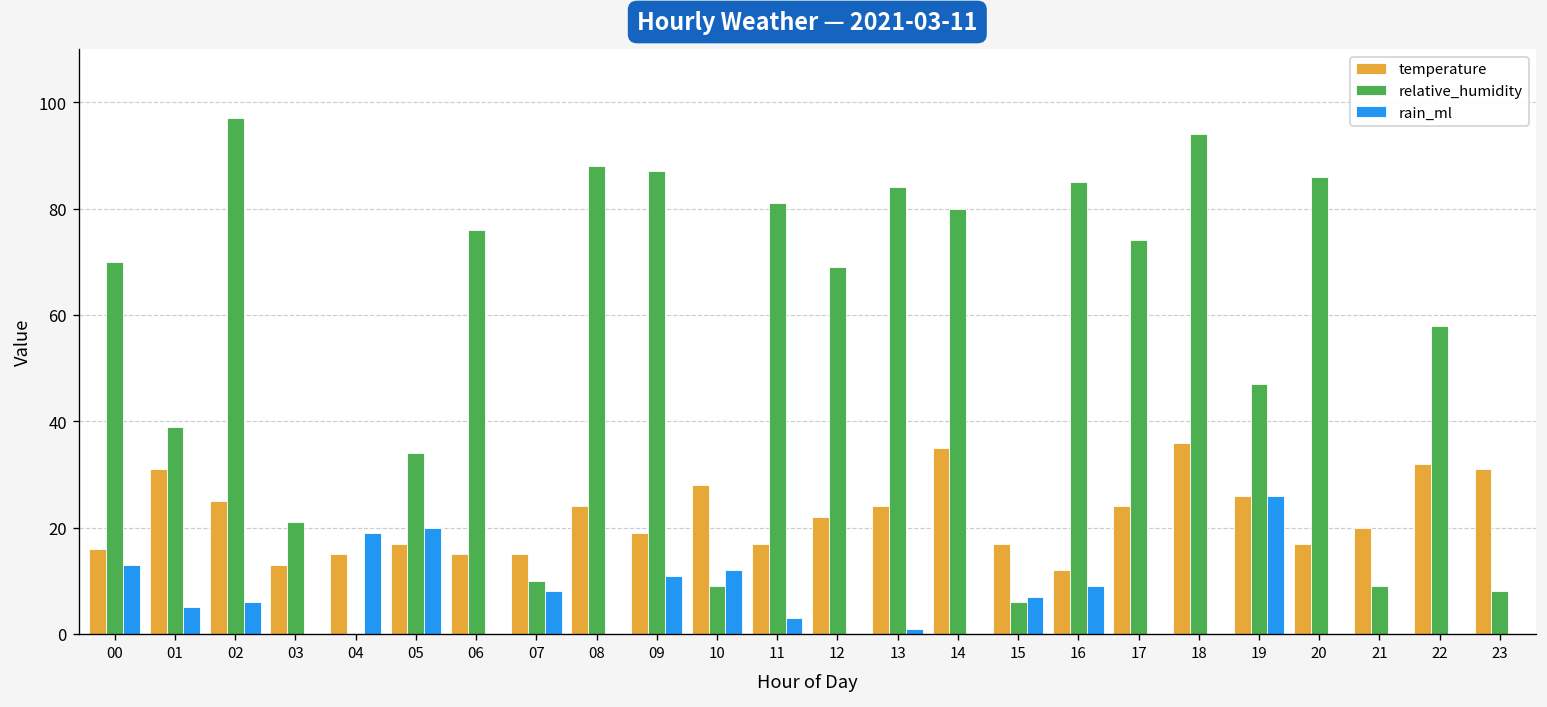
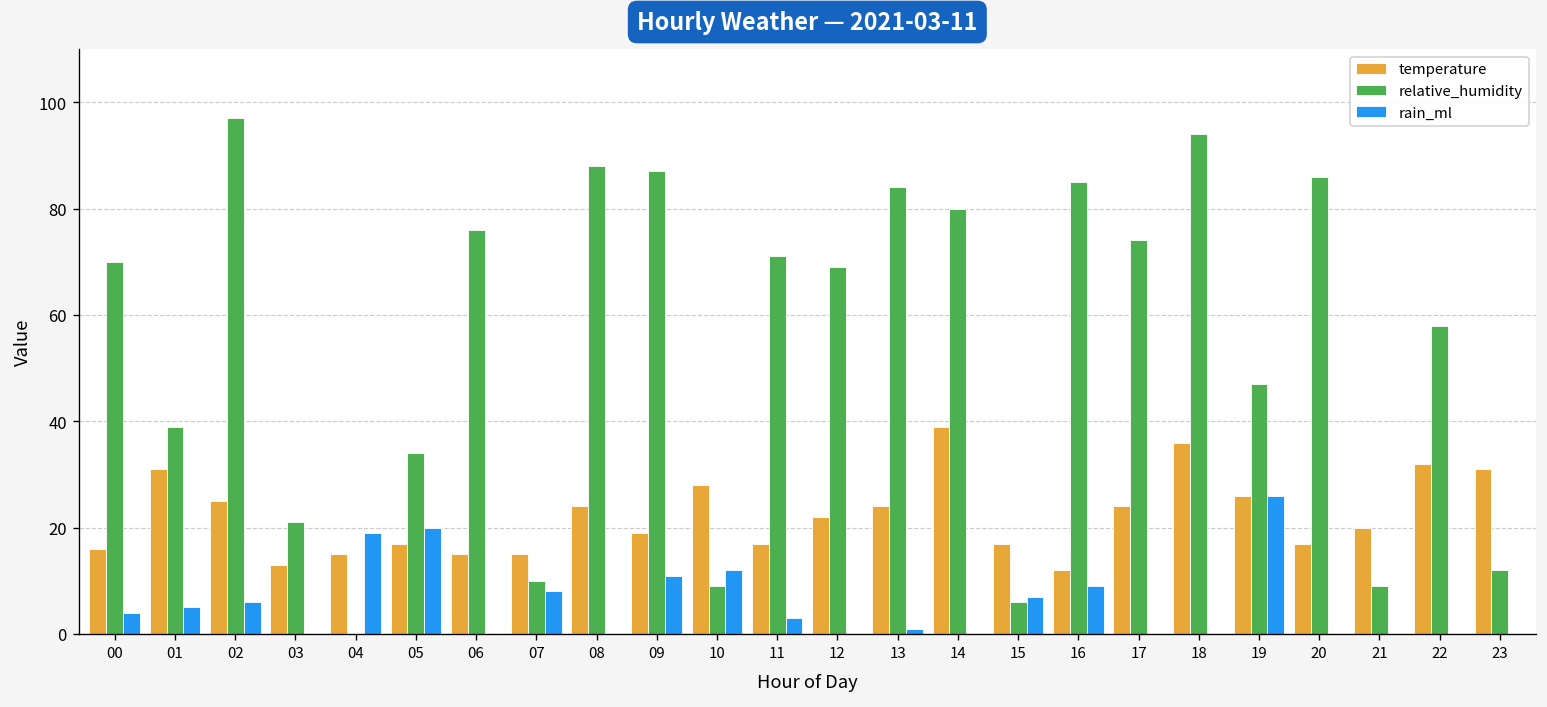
rain_ml, 00: 13 -> 4
relative_humidity, 11: 81 -> 71
temperature, 14: 35 -> 39
relative_humidity, 23: 8 -> 12
